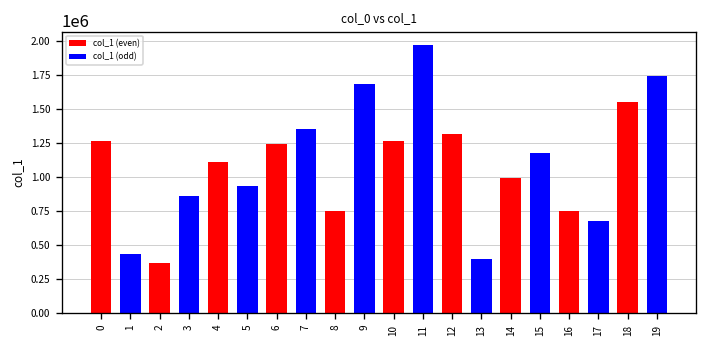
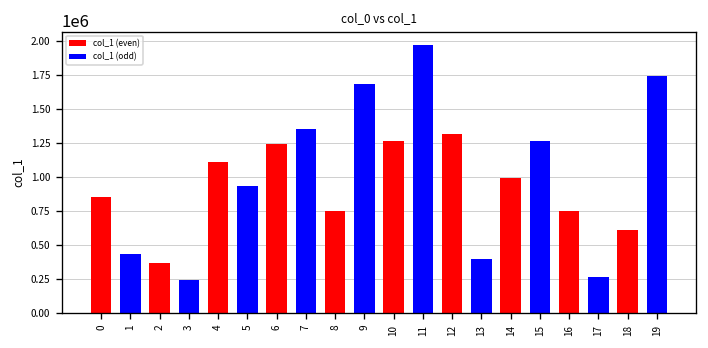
0: 1270000 -> 850000
3: 860000 -> 240000
15: 1170000 -> 1260000
17: 680000 -> 270000
18: 1550000 -> 610000
